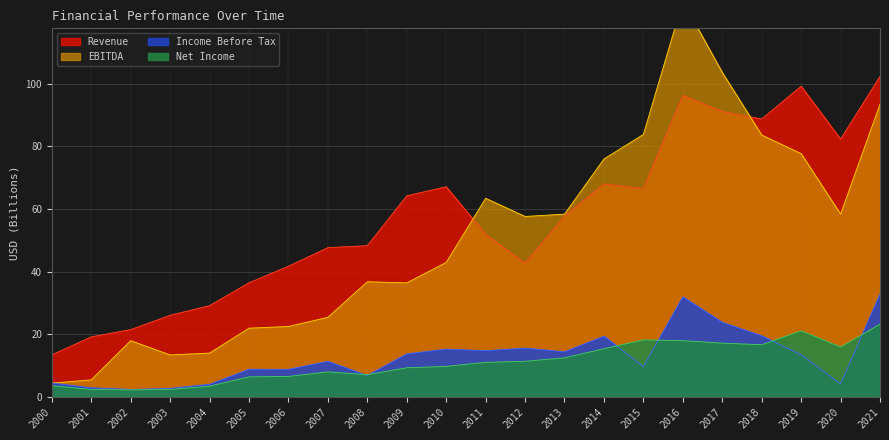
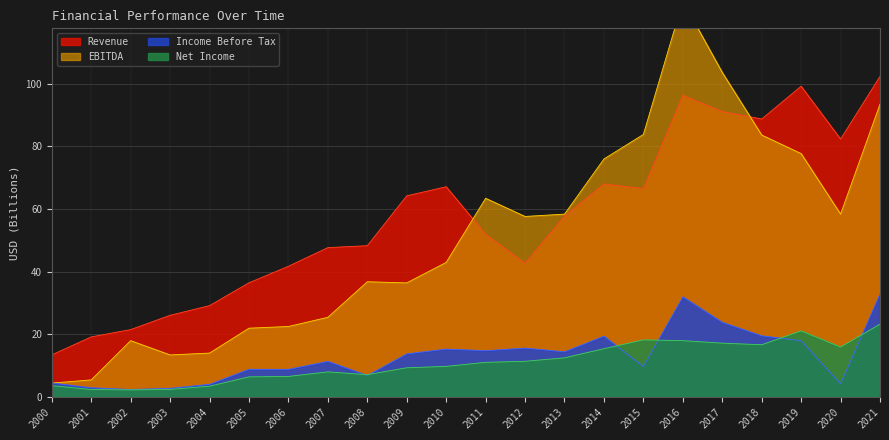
Income Before Tax, 2019: 13 -> 18
